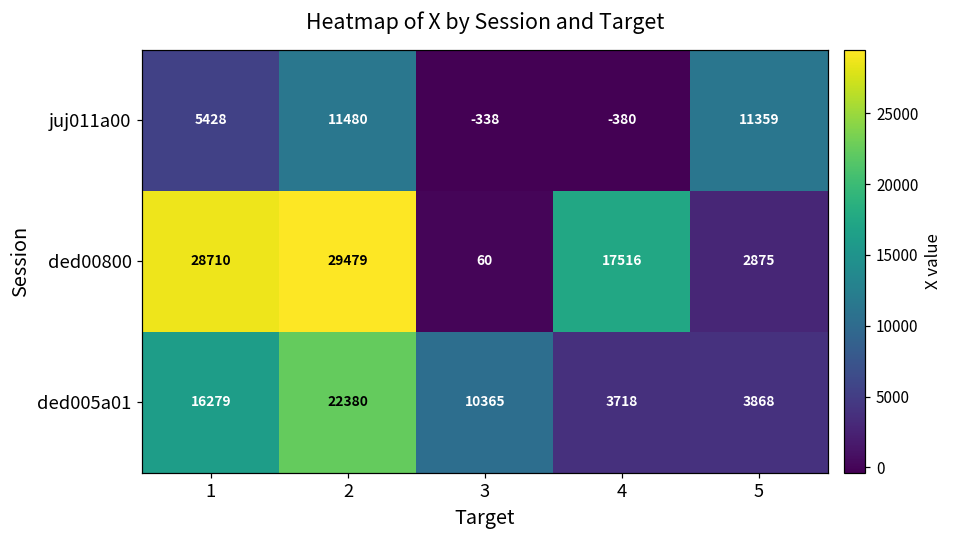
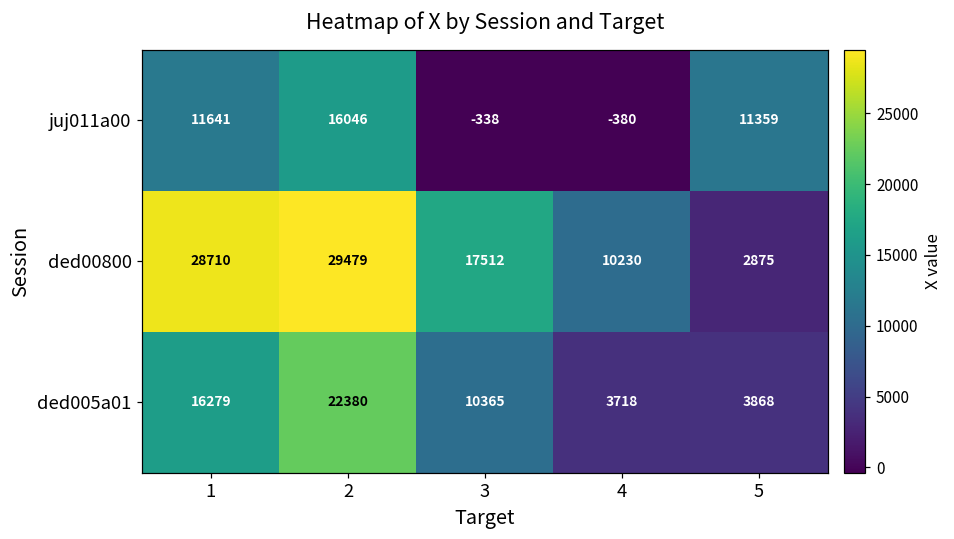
juj011a00, 1: 5428 -> 11641
juj011a00, 2: 11480 -> 16046
ded00800, 3: 60 -> 17512
ded00800, 4: 17516 -> 10230
